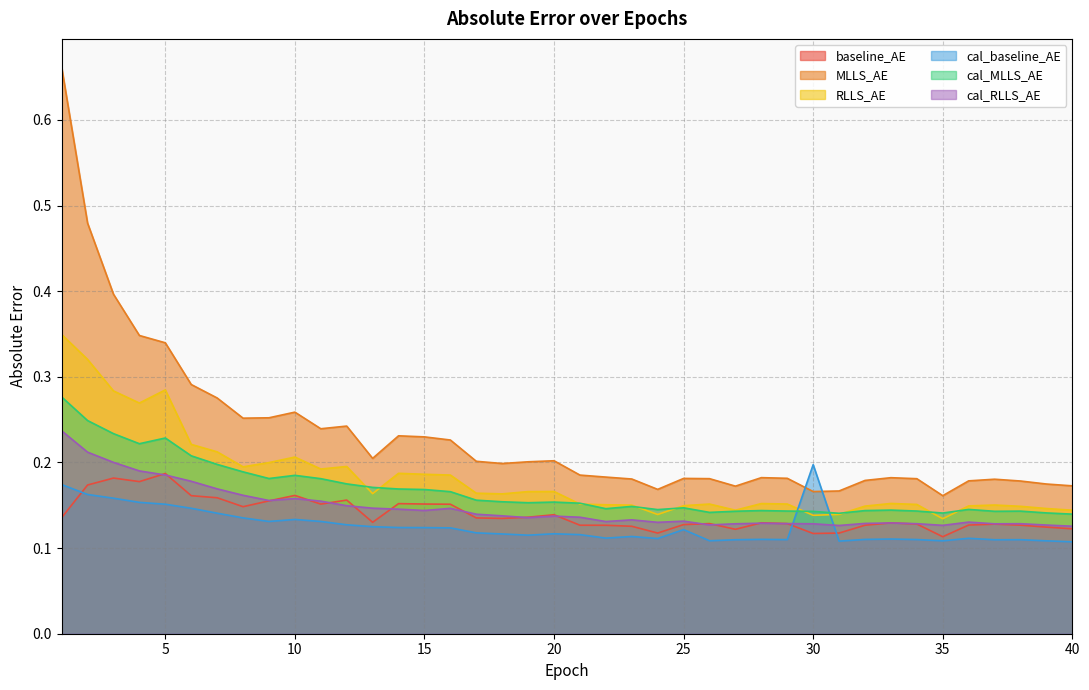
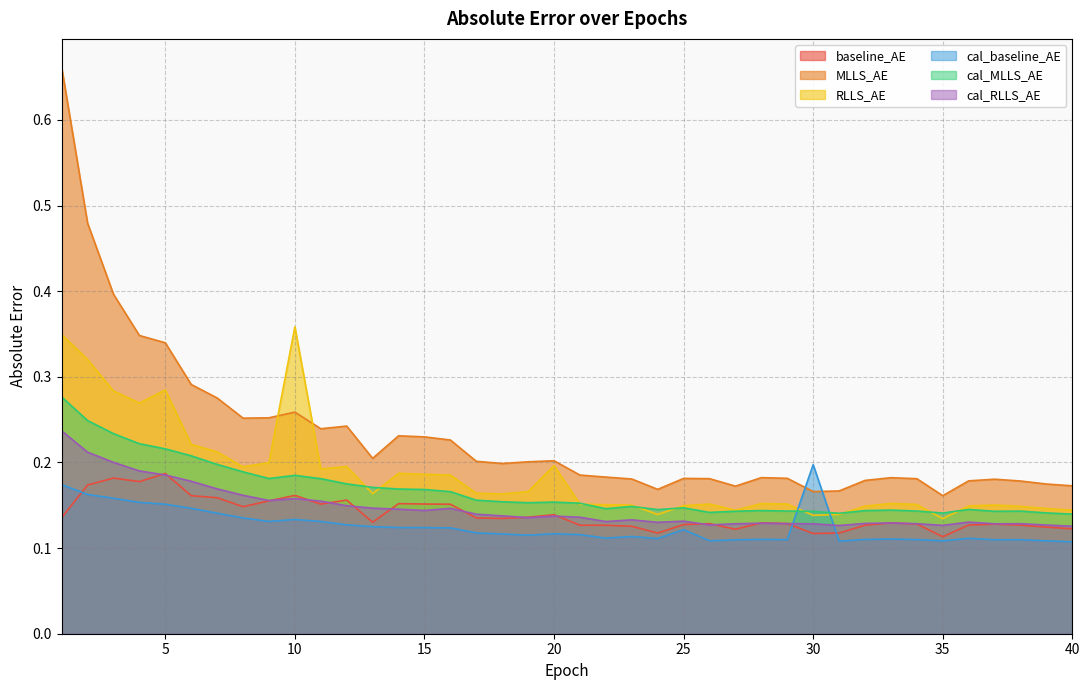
cal_MLLS_AE, 5: 0.23 -> 0.22
RLLS_AE, 10: 0.21 -> 0.36
RLLS_AE, 20: 0.17 -> 0.20
